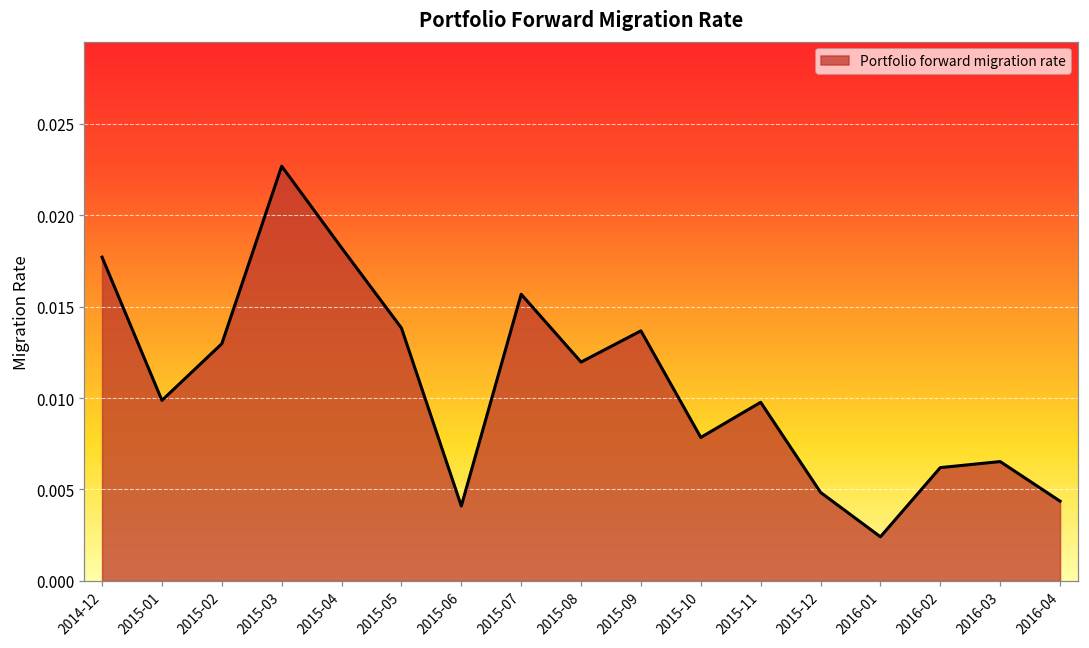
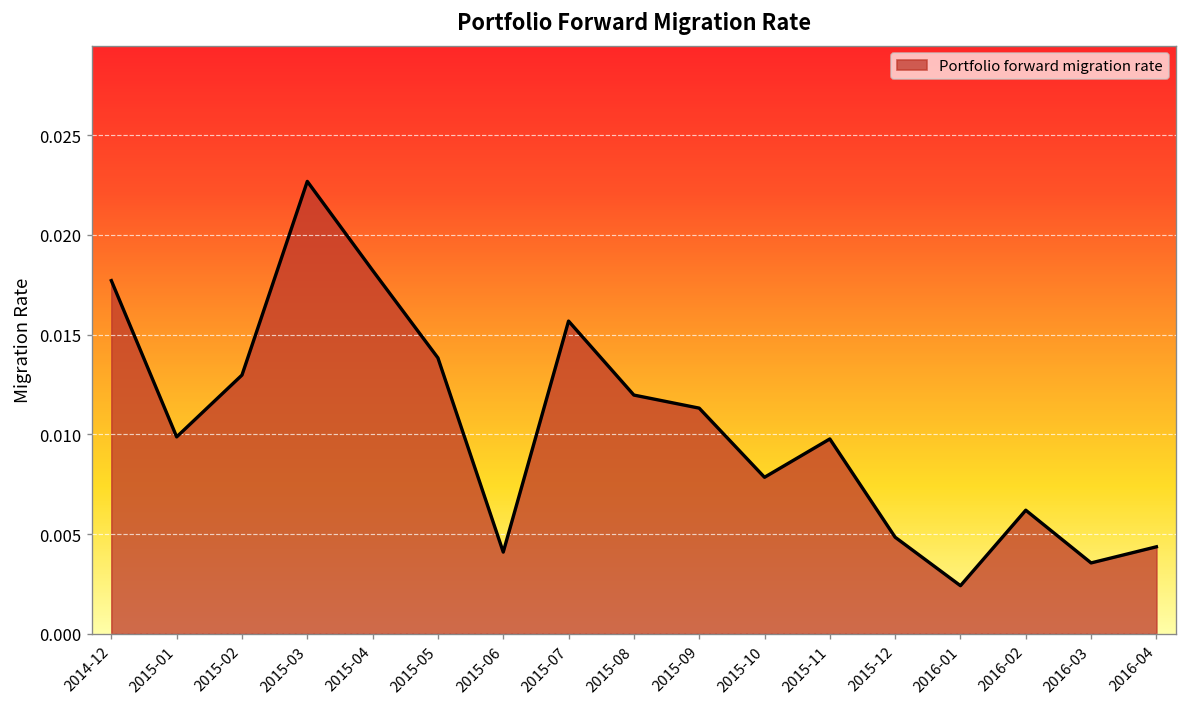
2015-09: 0.0137 -> 0.0113
2016-03: 0.0065 -> 0.0036
